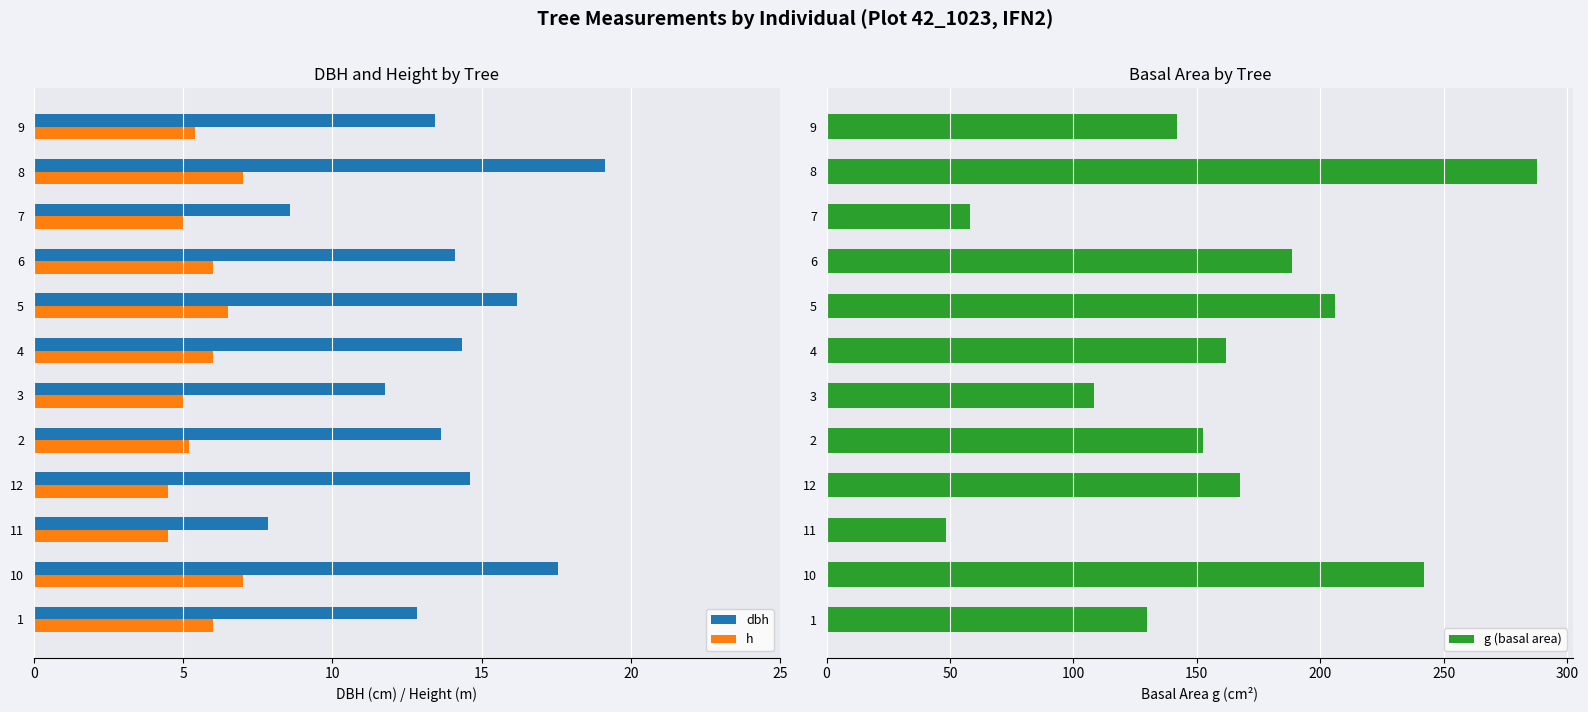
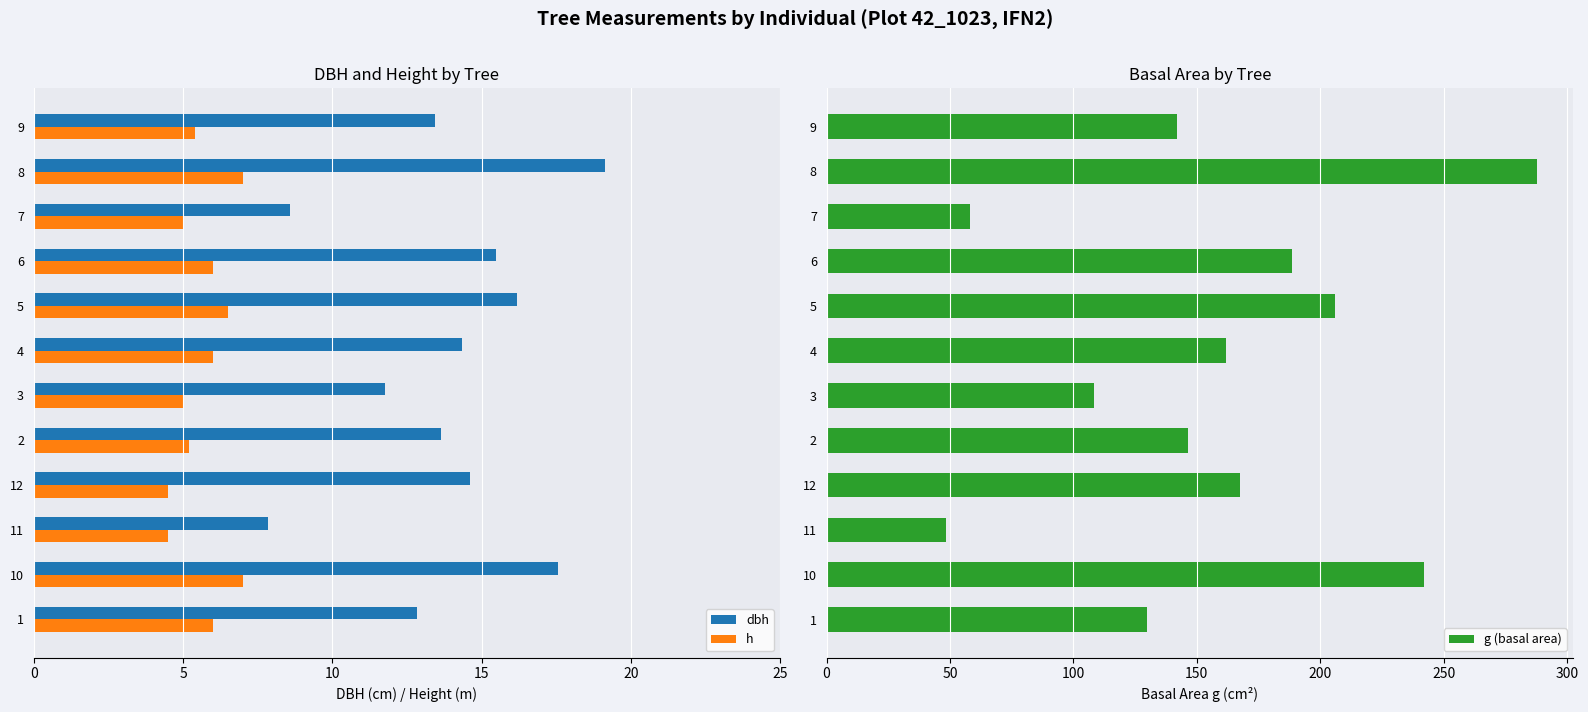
DBH and Height by Tree, dbh, 6: 14.1 -> 15.5
Basal Area by Tree, 2: 153 -> 146
